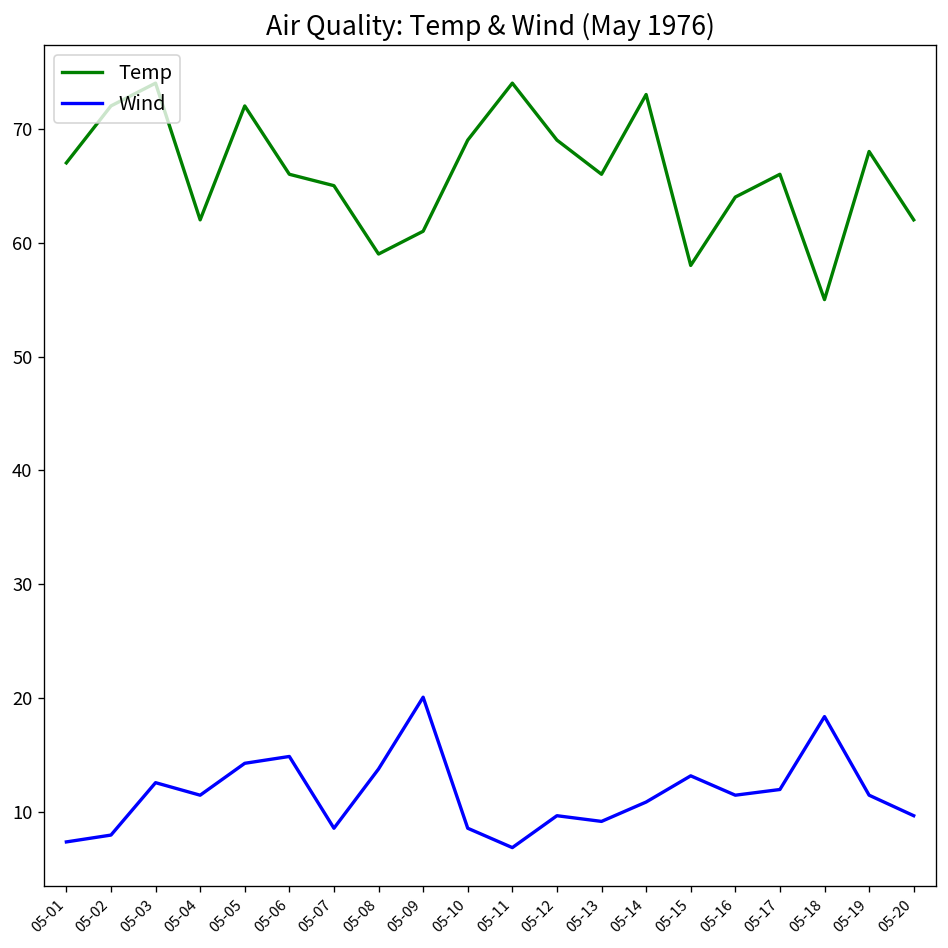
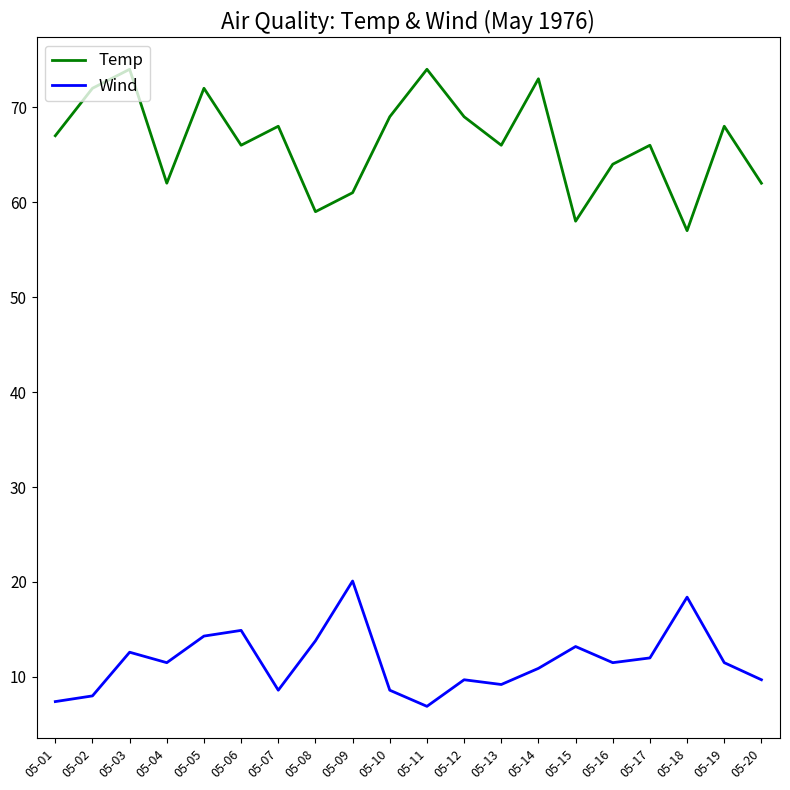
Temp, 05-07: 65 -> 68
Temp, 05-18: 55 -> 57
